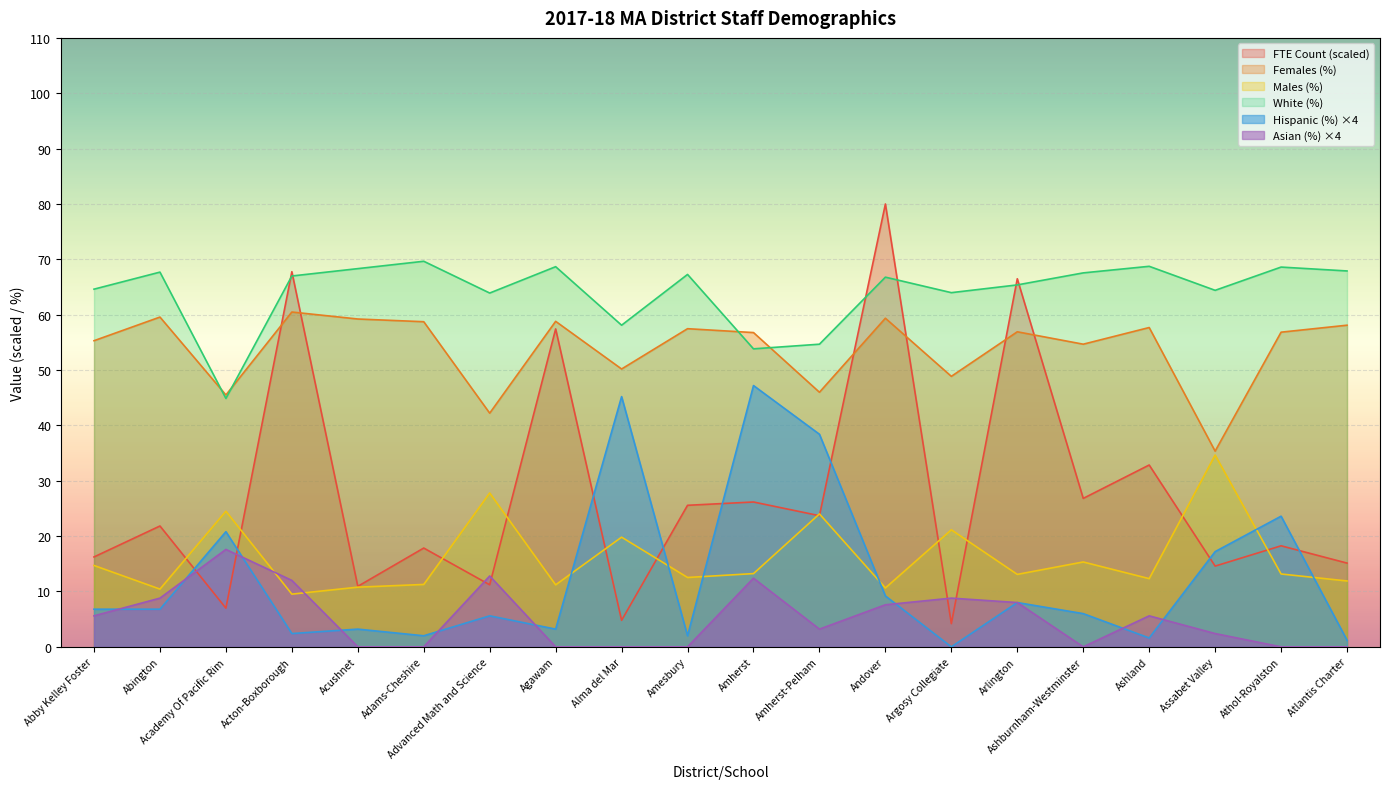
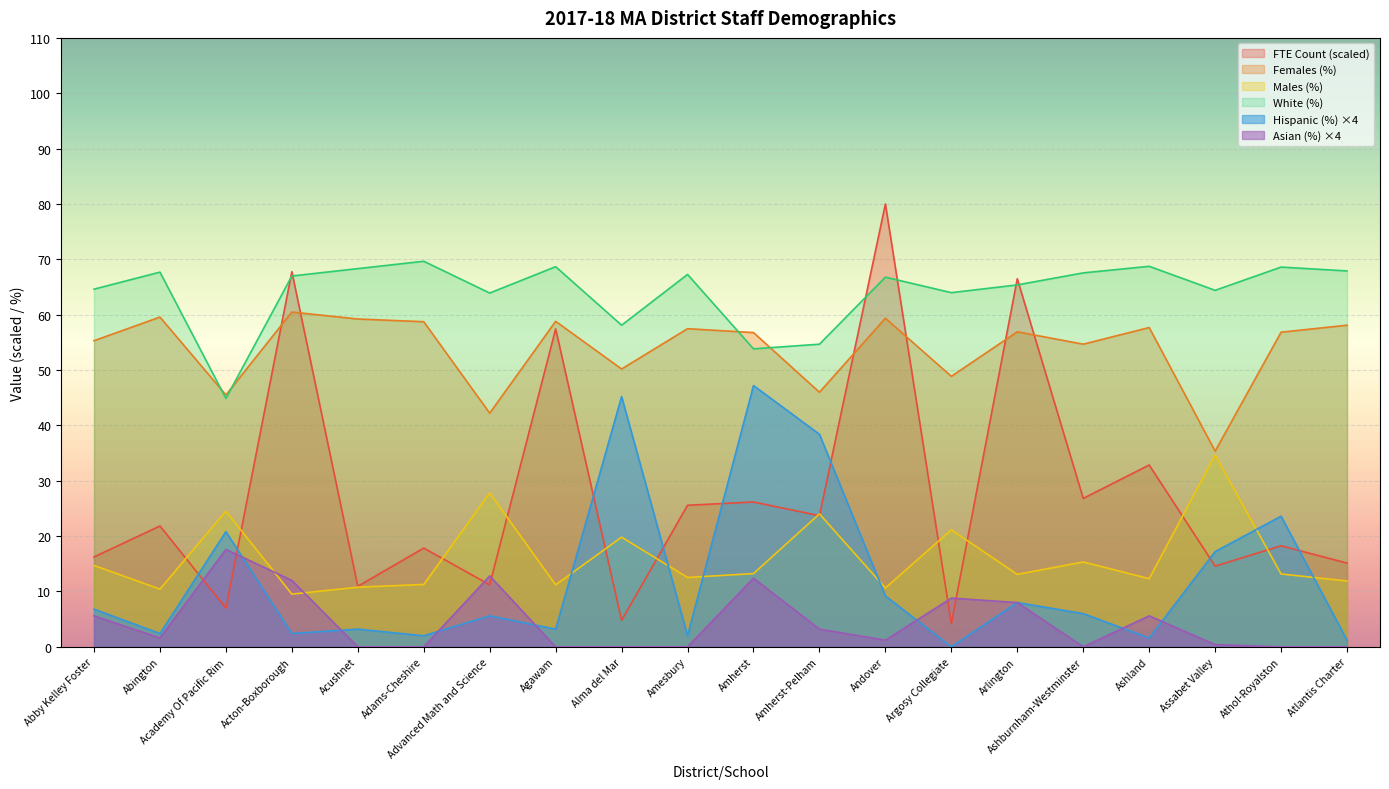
Hispanic (%) ×4, Abington: 7 -> 2
Asian (%) ×4, Abington: 9 -> 2
Asian (%) ×4, Andover: 8 -> 1
Asian (%) ×4, Assabet Valley: 2 -> 0
